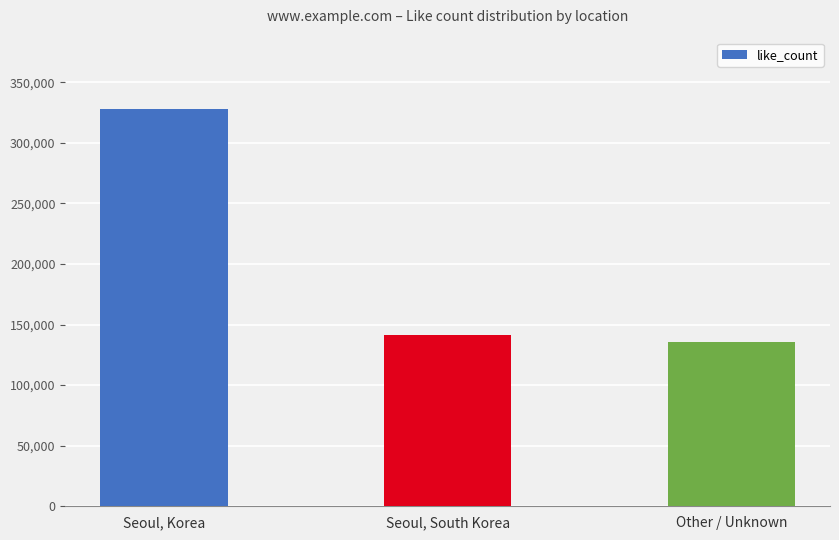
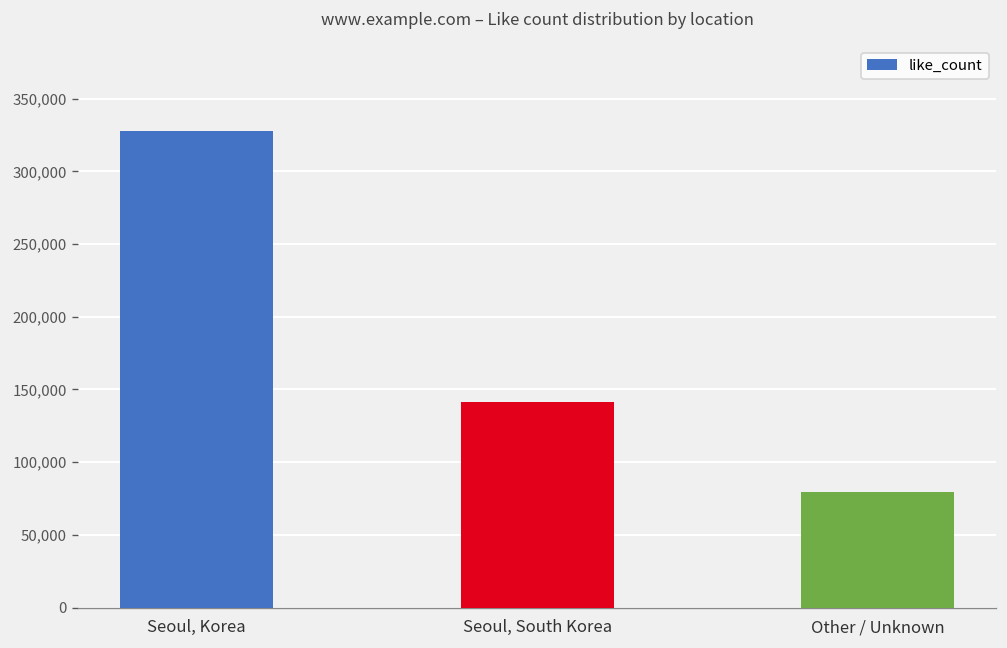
Other / Unknown: 136,000 -> 80,000
